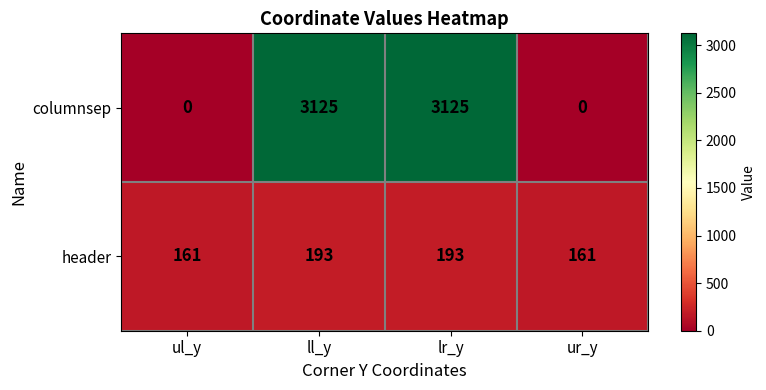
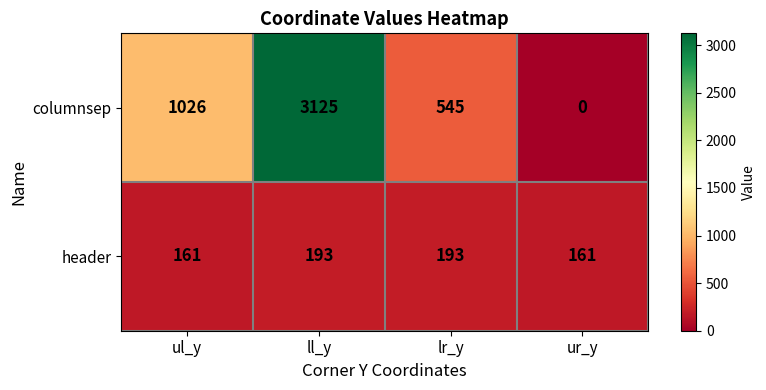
columnsep, ul_y: 0 -> 1026
columnsep, lr_y: 3125 -> 545
